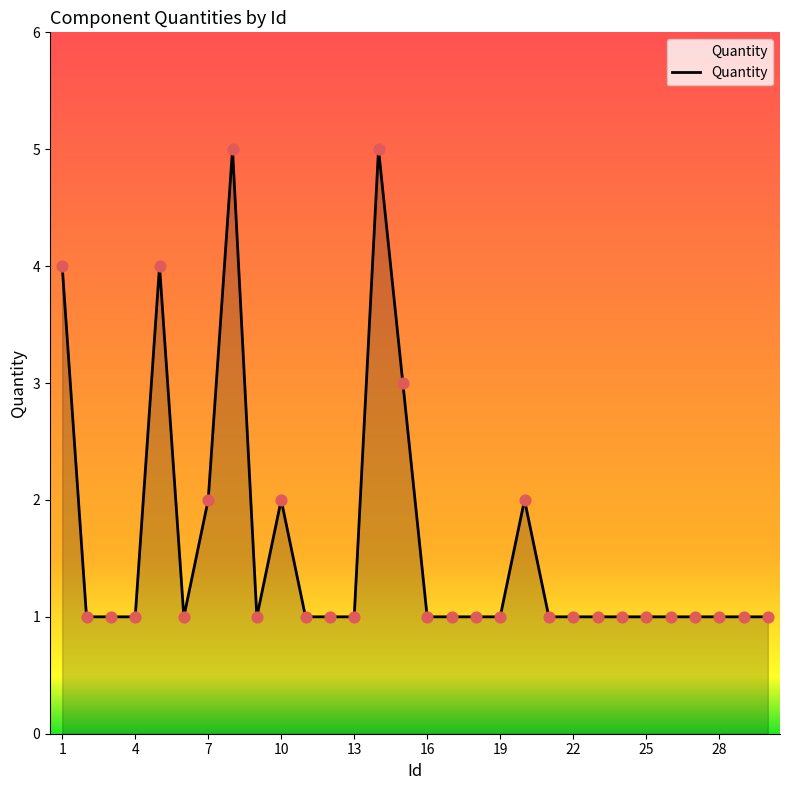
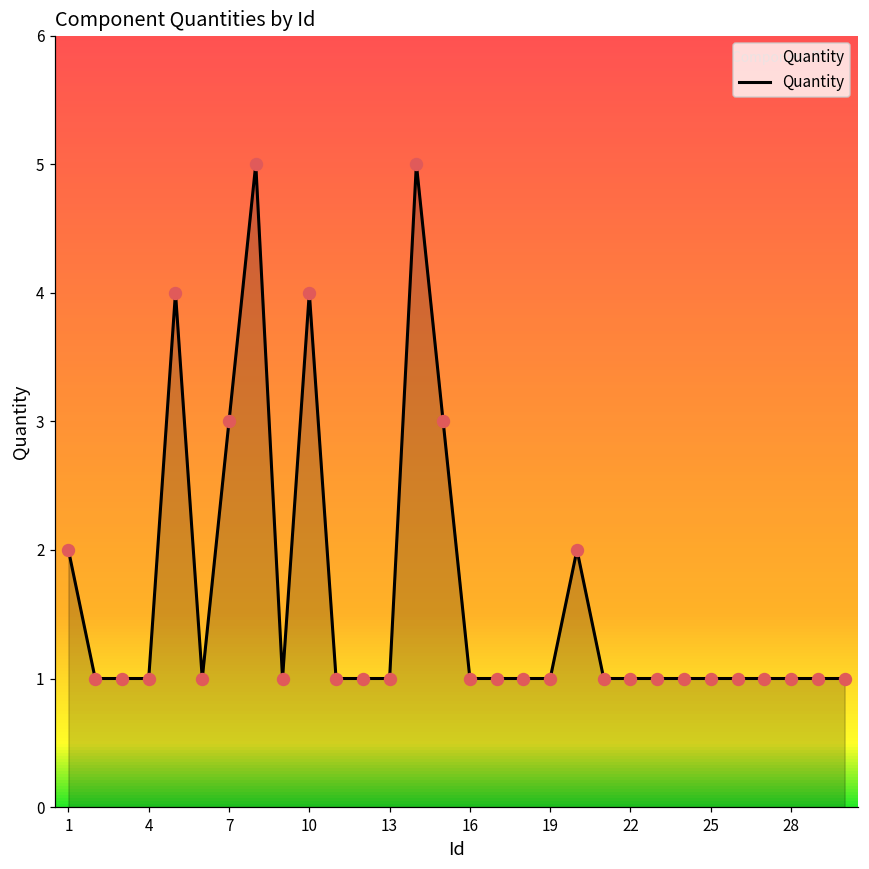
1: 4 -> 2
7: 2 -> 3
10: 2 -> 4
